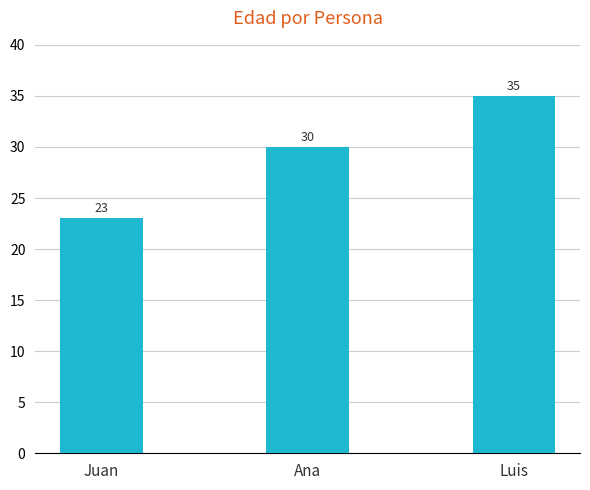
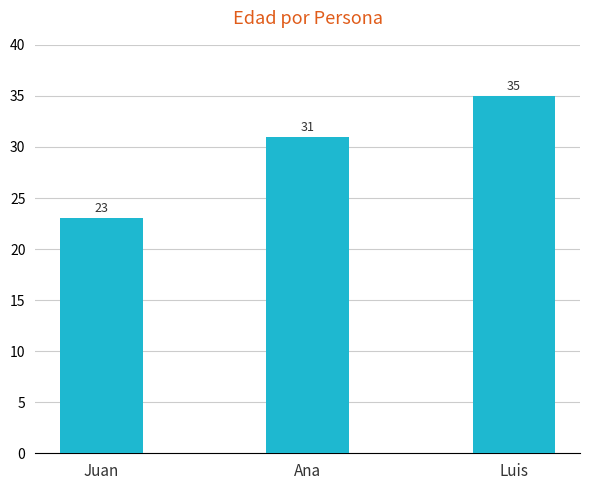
Ana: 30 -> 31
